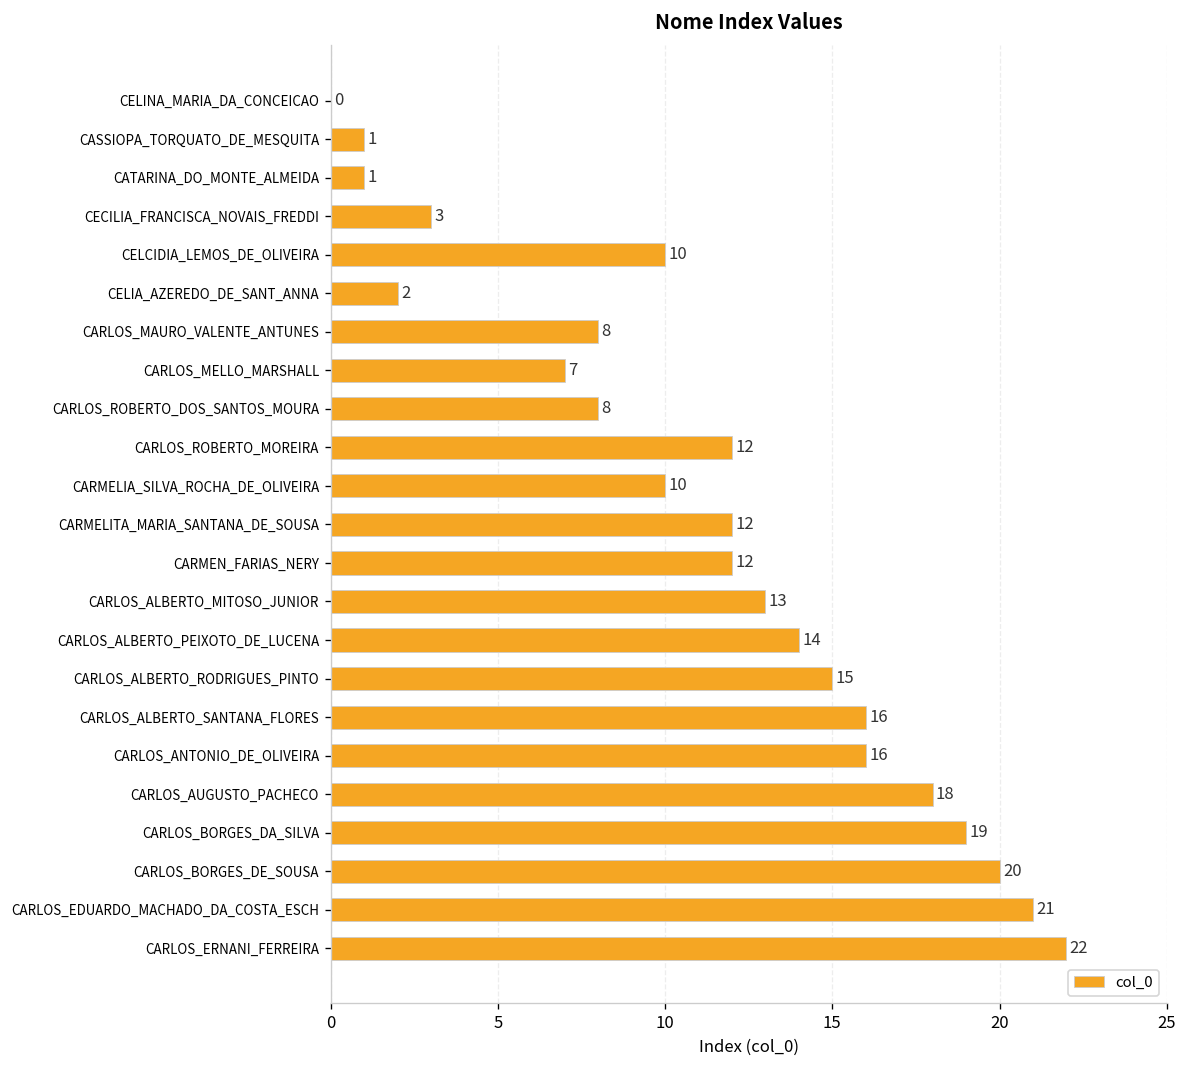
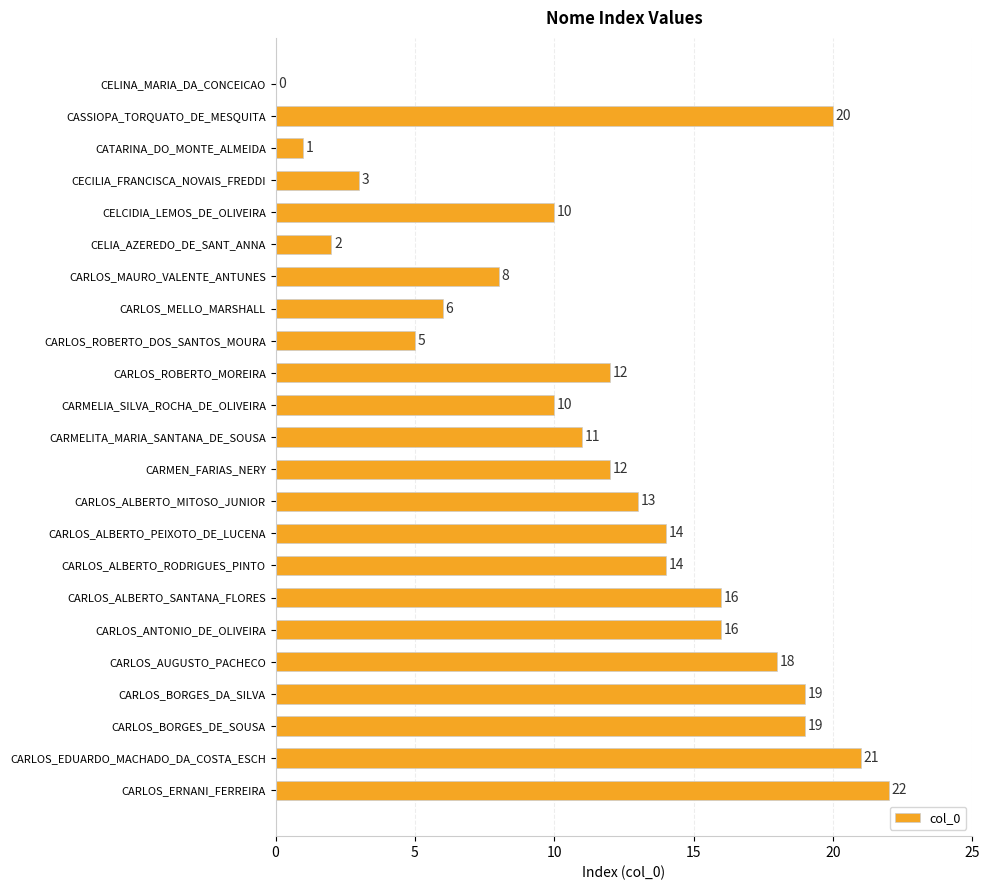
CASSIOPA_TORQUATO_DE_MESQUITA: 1 -> 20
CARLOS_MELLO_MARSHALL: 7 -> 6
CARLOS_ROBERTO_DOS_SANTOS_MOURA: 8 -> 5
CARMELITA_MARIA_SANTANA_DE_SOUSA: 12 -> 11
CARLOS_ALBERTO_RODRIGUES_PINTO: 15 -> 14
CARLOS_BORGES_DE_SOUSA: 20 -> 19
